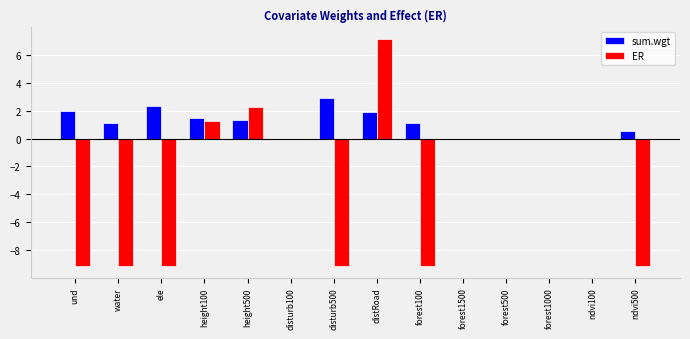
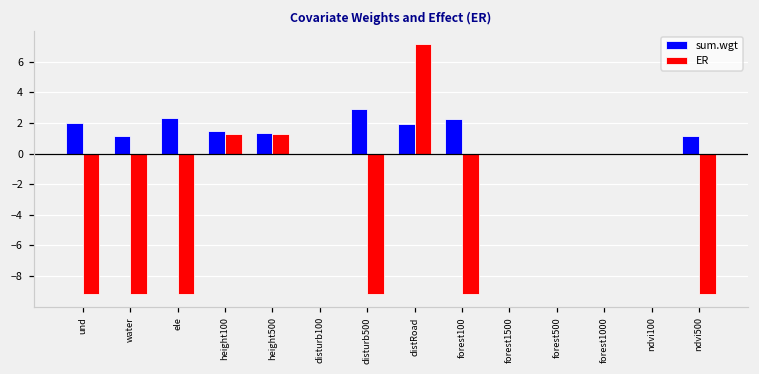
ER, height500: 2.3 -> 1.3
sum.wgt, forest100: 1.1 -> 2.3
sum.wgt, ndvi500: 0.5 -> 1.1
